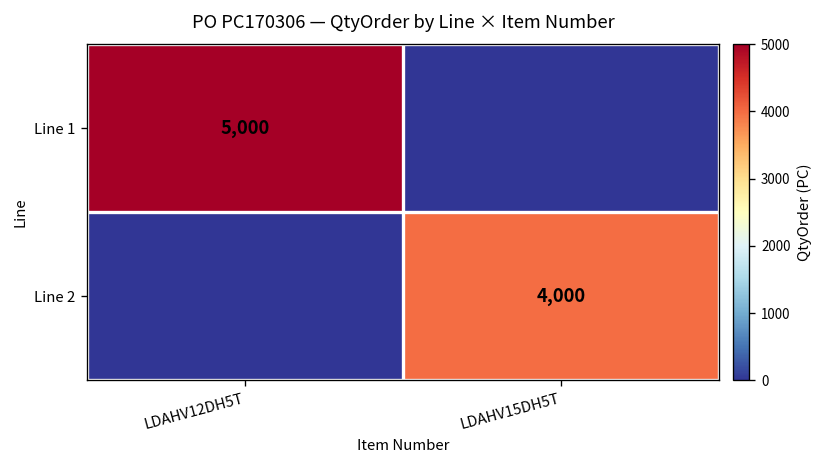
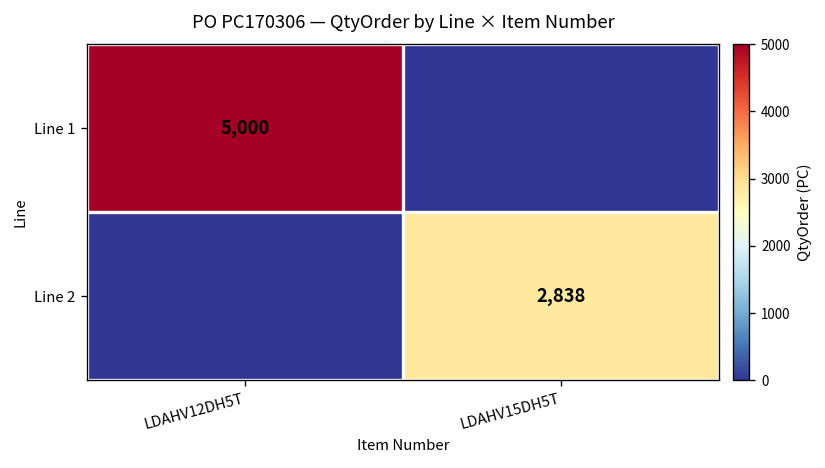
Line 2, LDAHV15DH5T: 4,000 -> 2,838
